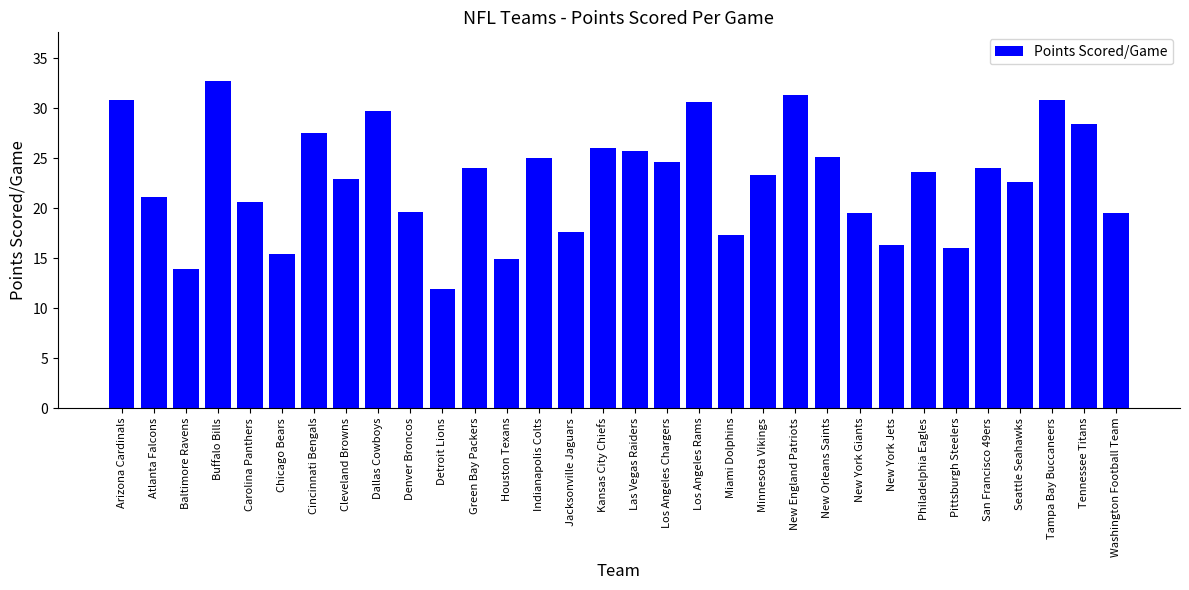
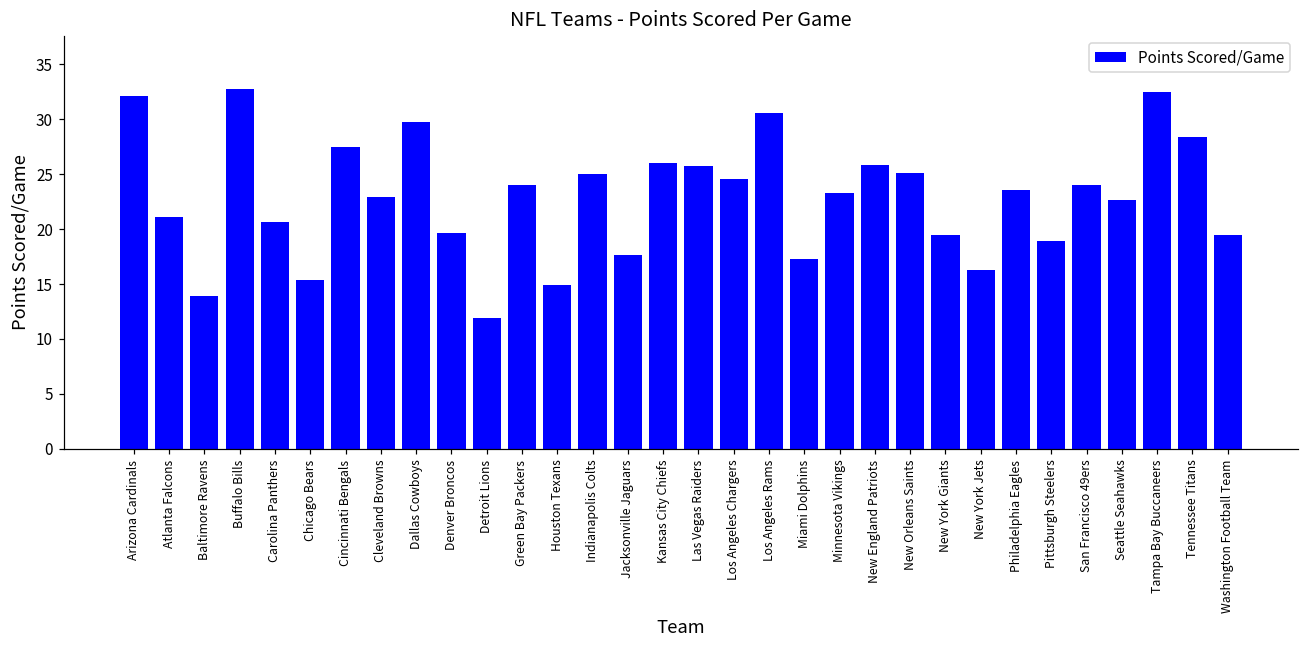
Arizona Cardinals: 31 -> 32
New England Patriots: 31 -> 26
Pittsburgh Steelers: 16 -> 19
Tampa Bay Buccaneers: 31 -> 33
